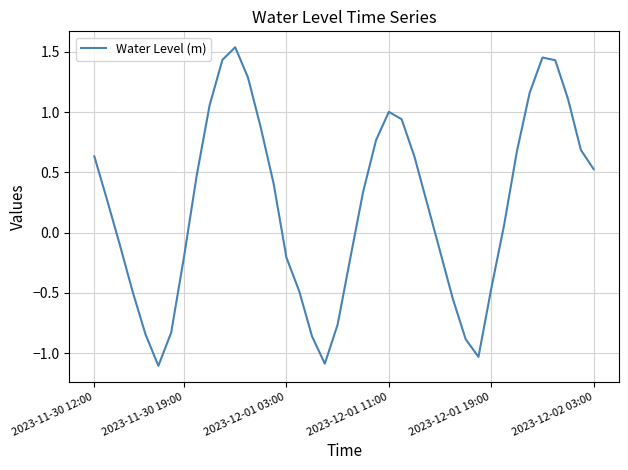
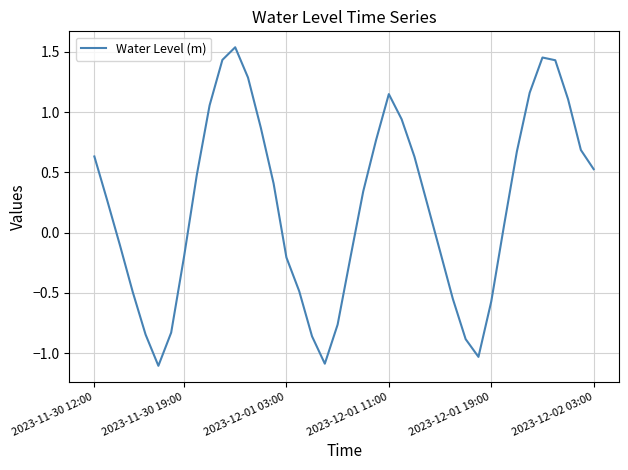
2023-12-01 11:00: 1.00 -> 1.15
2023-12-01 19:00: -0.47 -> -0.57
